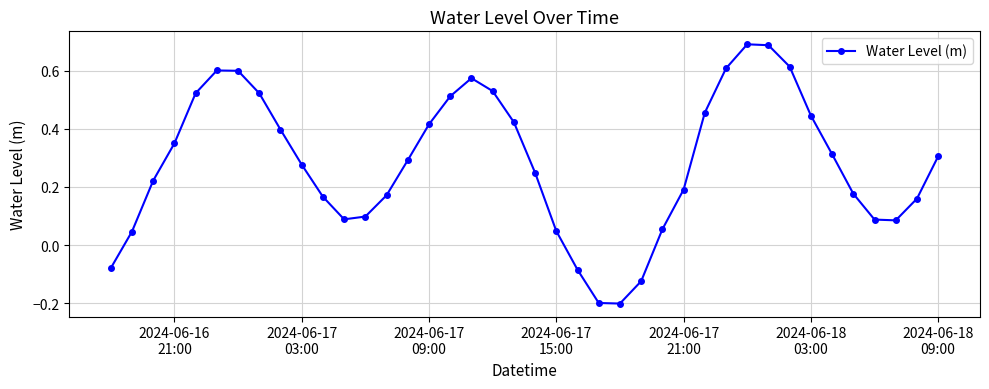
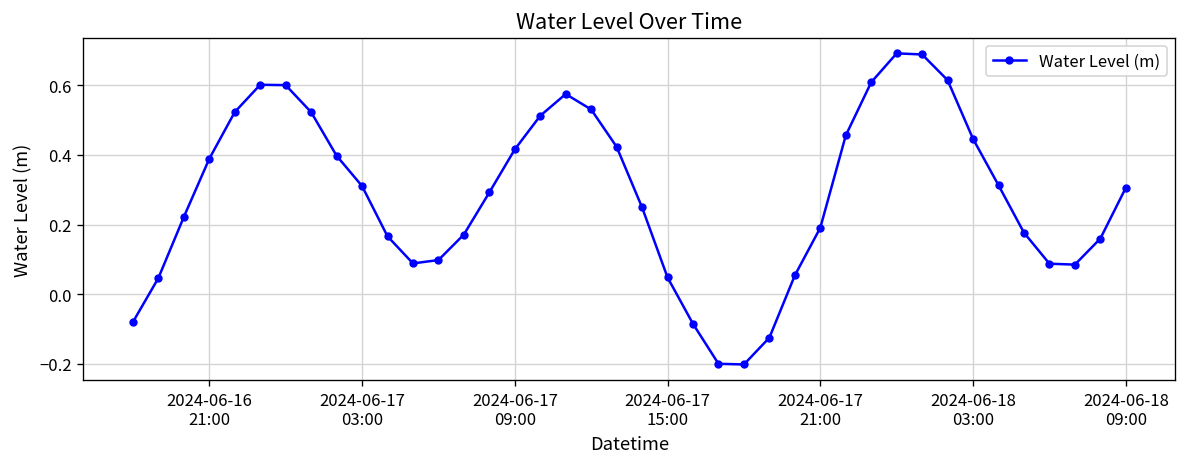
2024-06-16 21:00: 0.35 -> 0.39
2024-06-17 03:00: 0.28 -> 0.31
